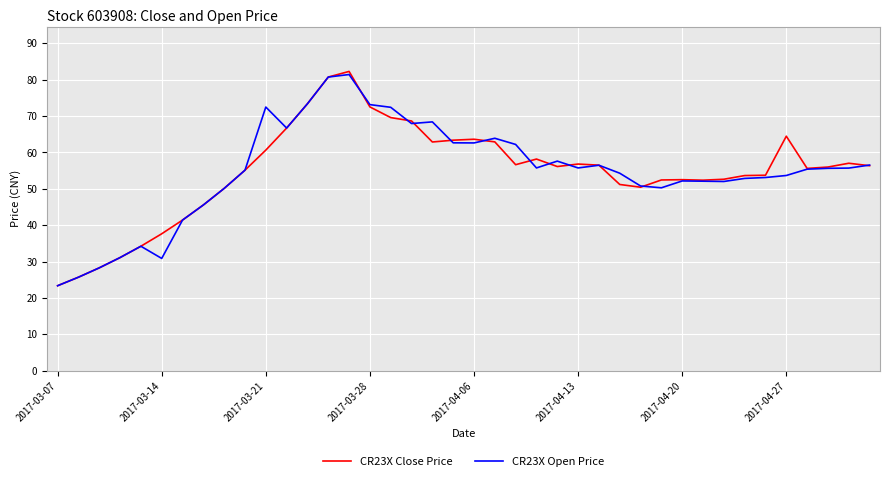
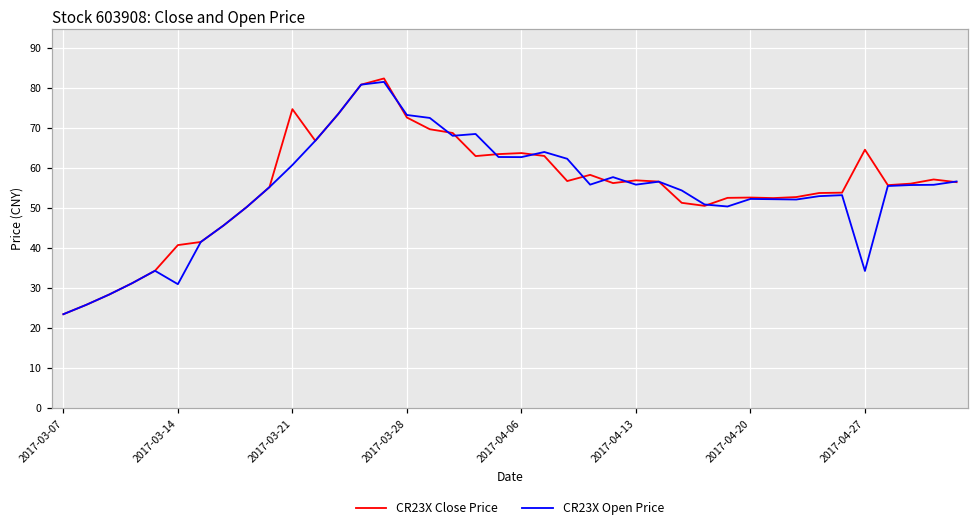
CR23X Close Price, 2017-03-14: 38 -> 41
CR23X Close Price, 2017-03-21: 61 -> 75
CR23X Open Price, 2017-03-21: 72 -> 61
CR23X Open Price, 2017-04-27: 54 -> 34
